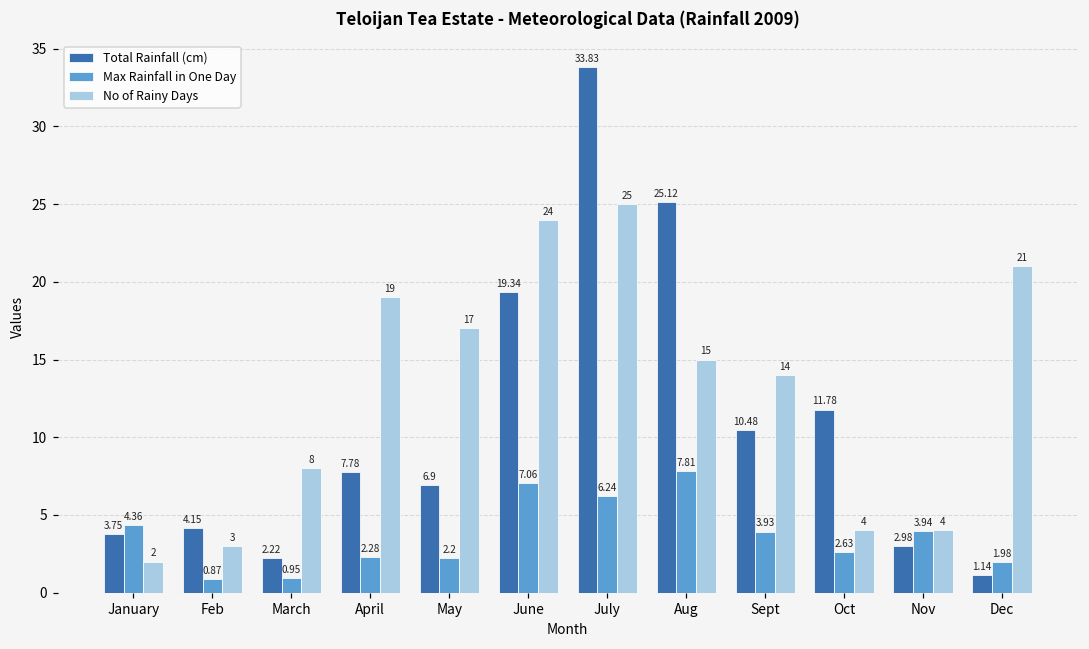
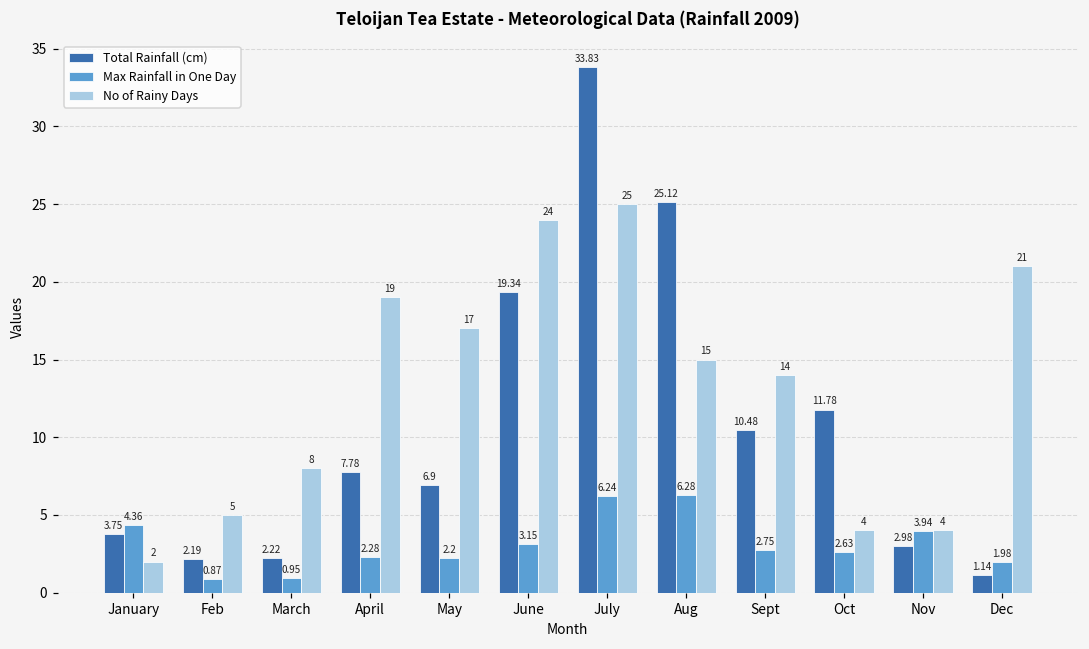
Total Rainfall (cm), Feb: 4.15 -> 2.19
No of Rainy Days, Feb: 3 -> 5
Max Rainfall in One Day, June: 7.06 -> 3.15
Max Rainfall in One Day, Aug: 7.81 -> 6.28
Max Rainfall in One Day, Sept: 3.93 -> 2.75
